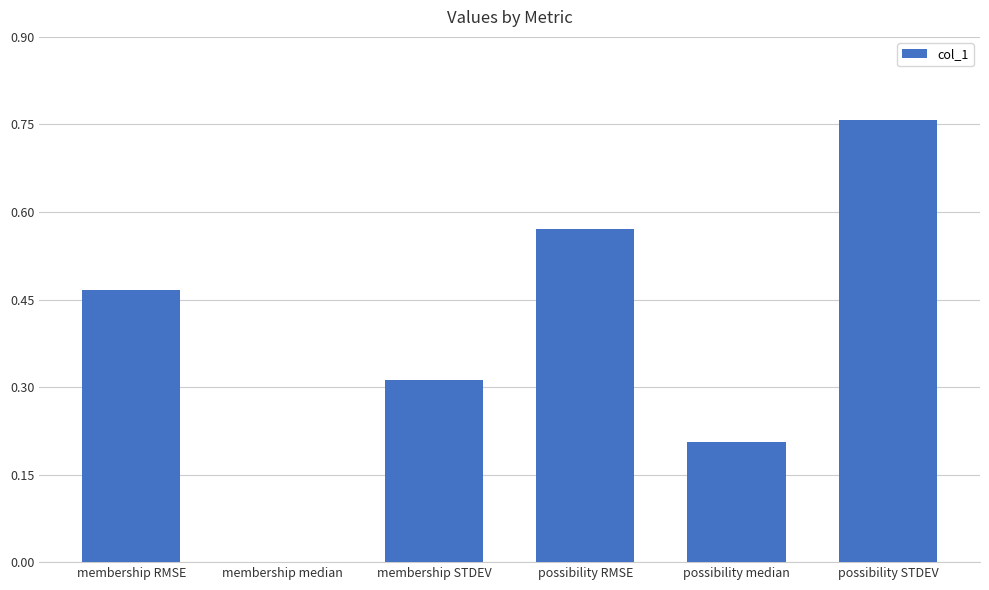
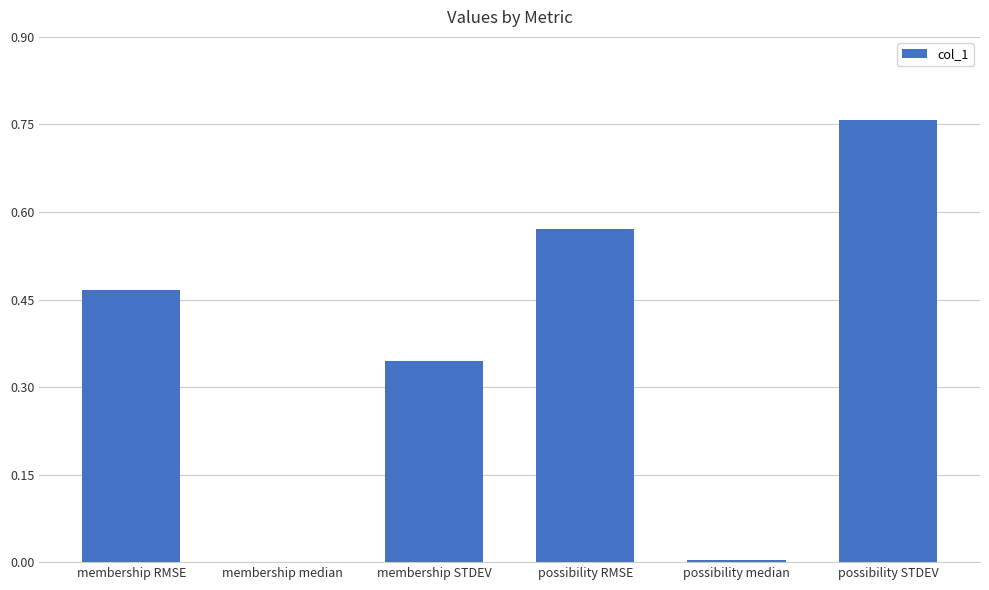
membership STDEV: 0.31 -> 0.35
possibility median: 0.21 -> 0.00
